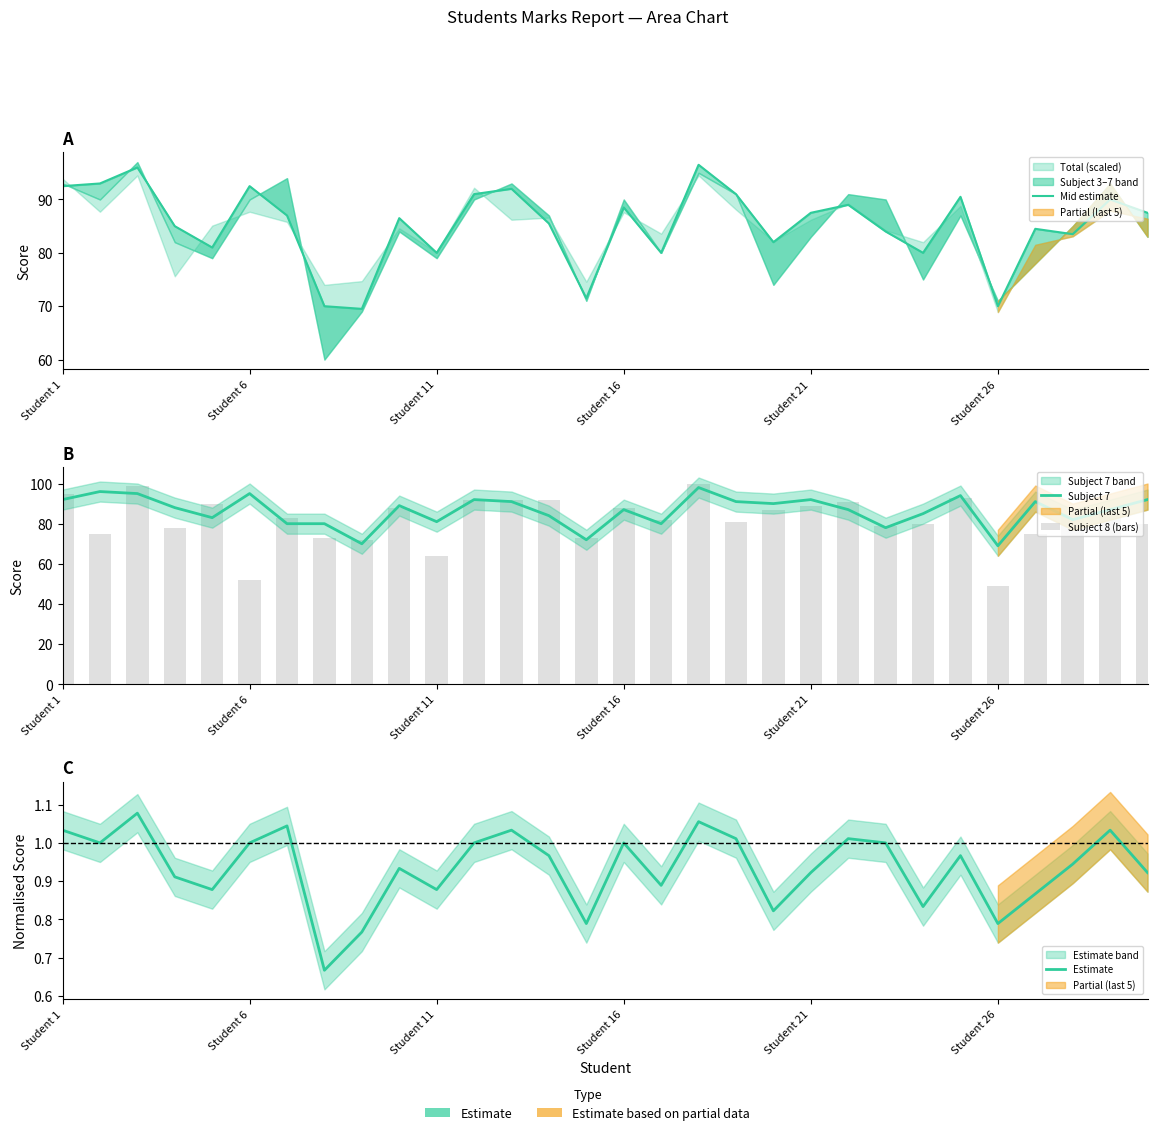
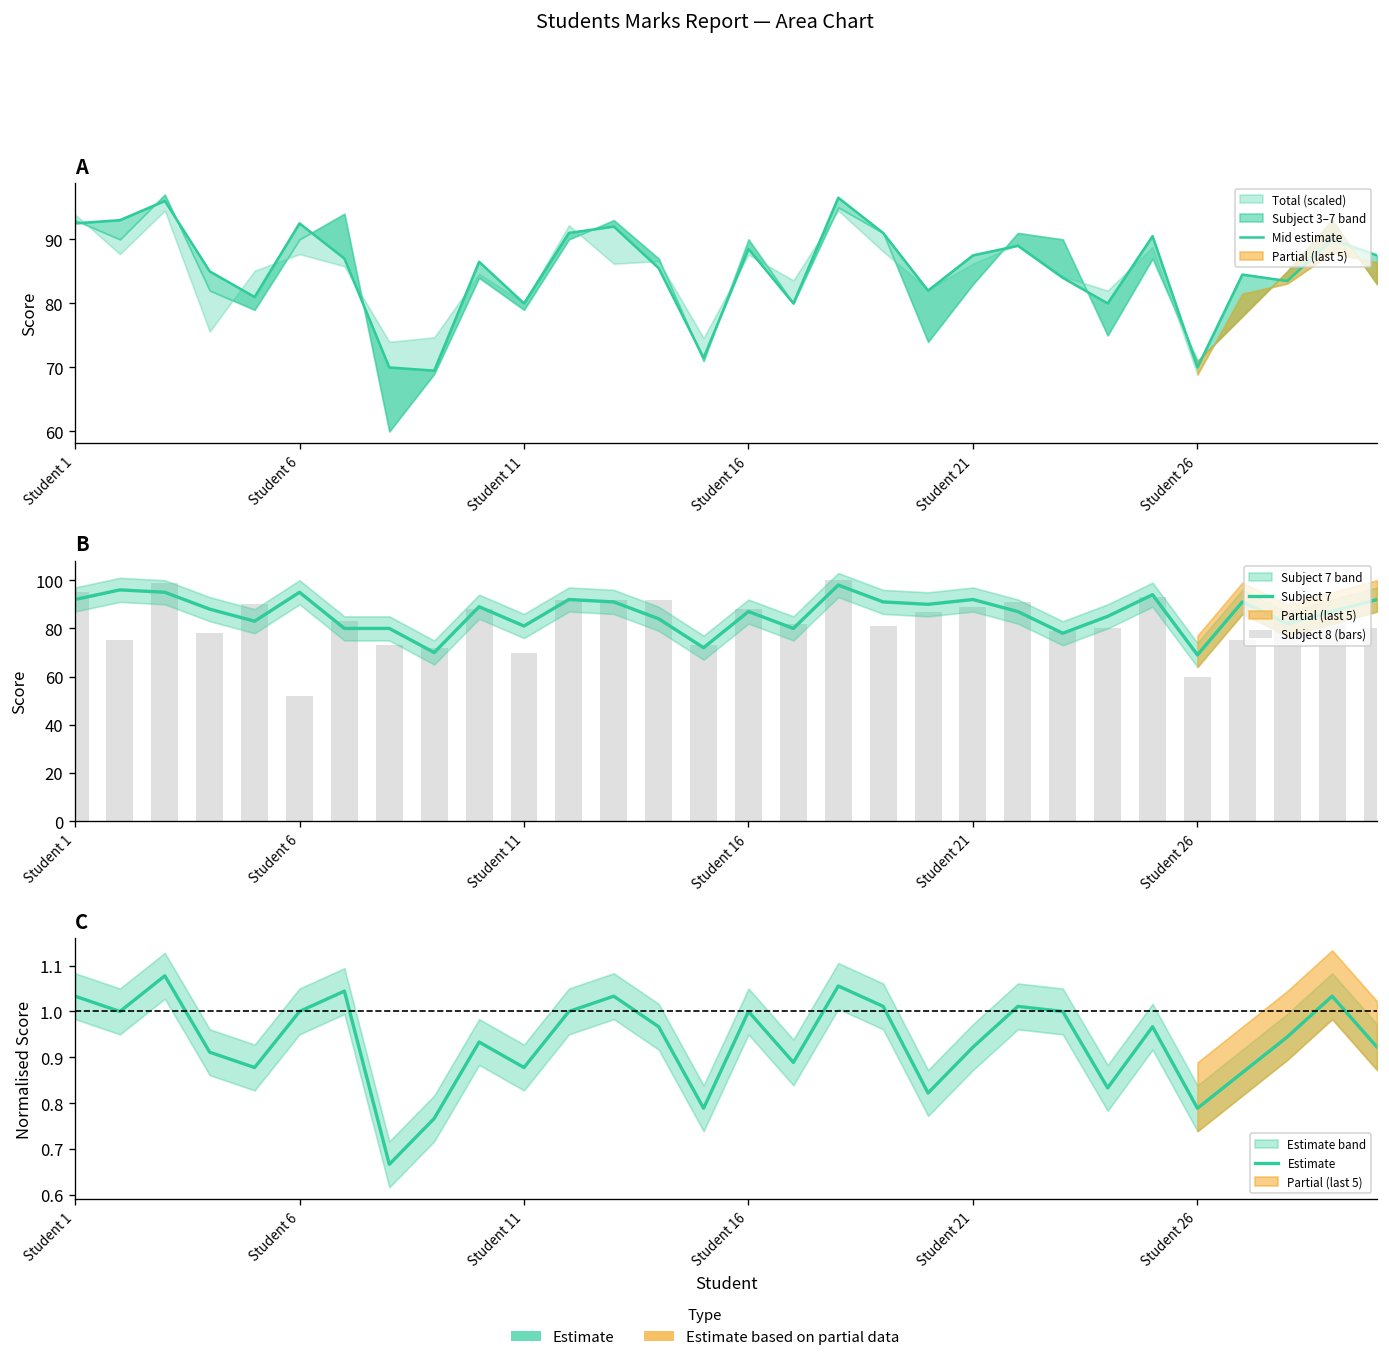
B, Subject 8 (bars), Student 11: 64 -> 70
B, Subject 8 (bars), Student 26: 49 -> 60
